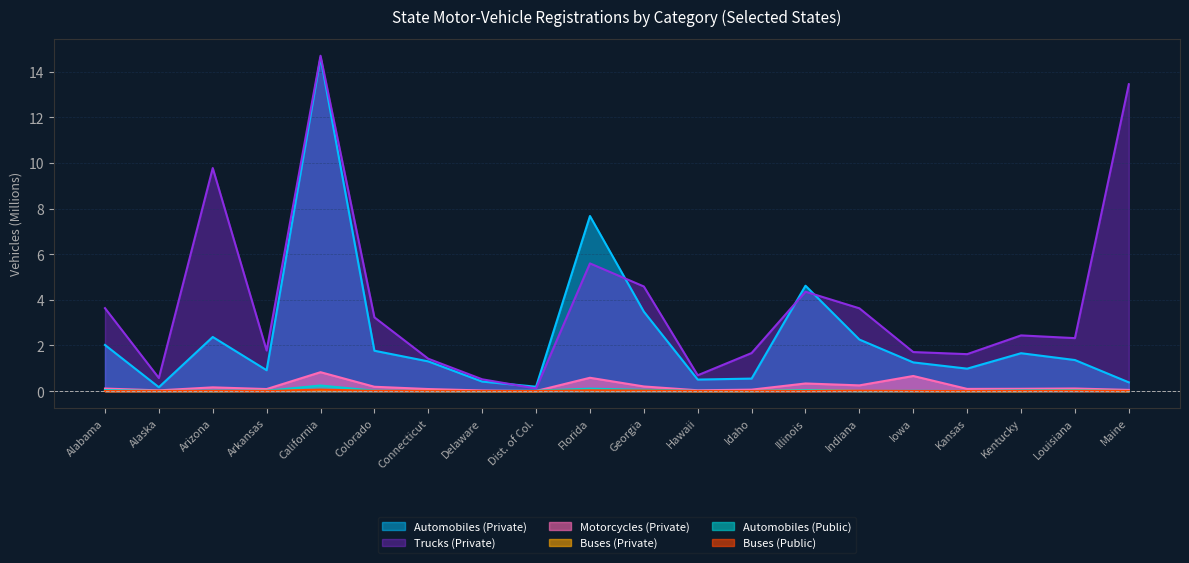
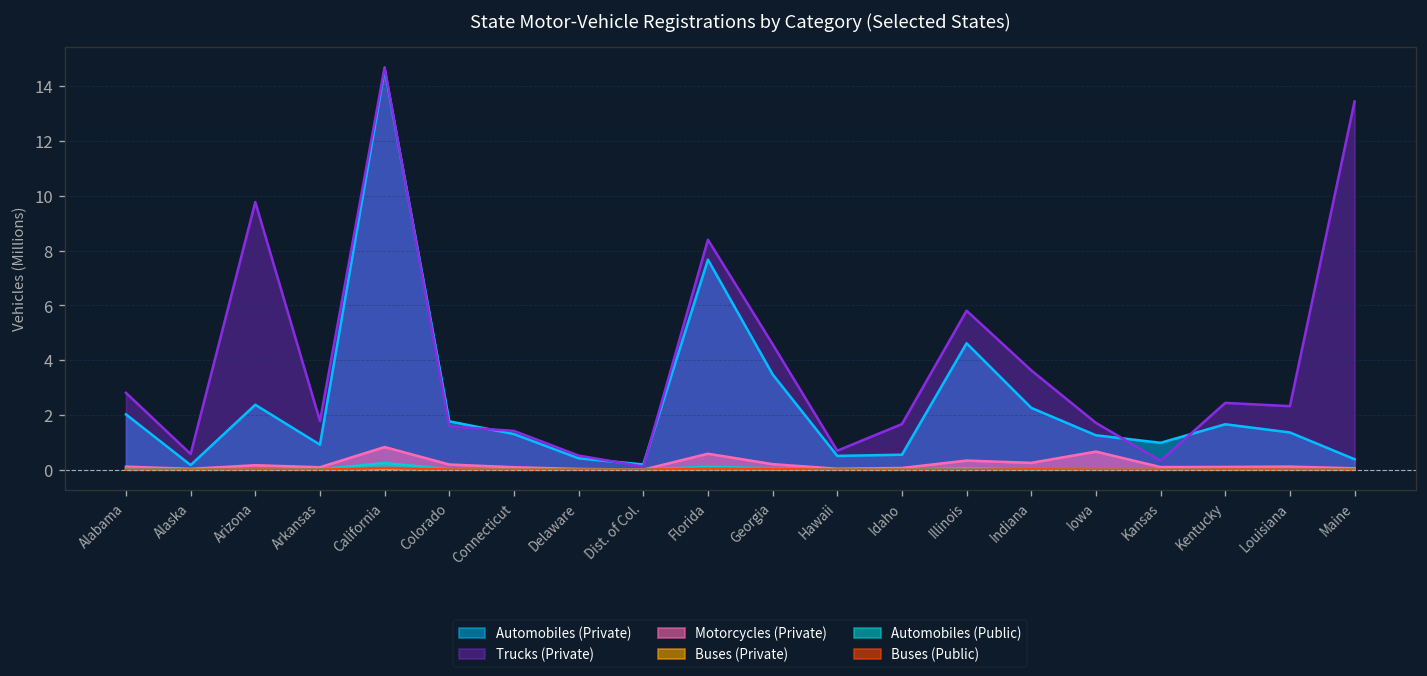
Trucks (Private), Alabama: 3.6 -> 2.8
Trucks (Private), Colorado: 3.2 -> 1.6
Trucks (Private), Florida: 5.6 -> 8.4
Trucks (Private), Illinois: 4.4 -> 5.8
Trucks (Private), Kansas: 1.6 -> 0.3
